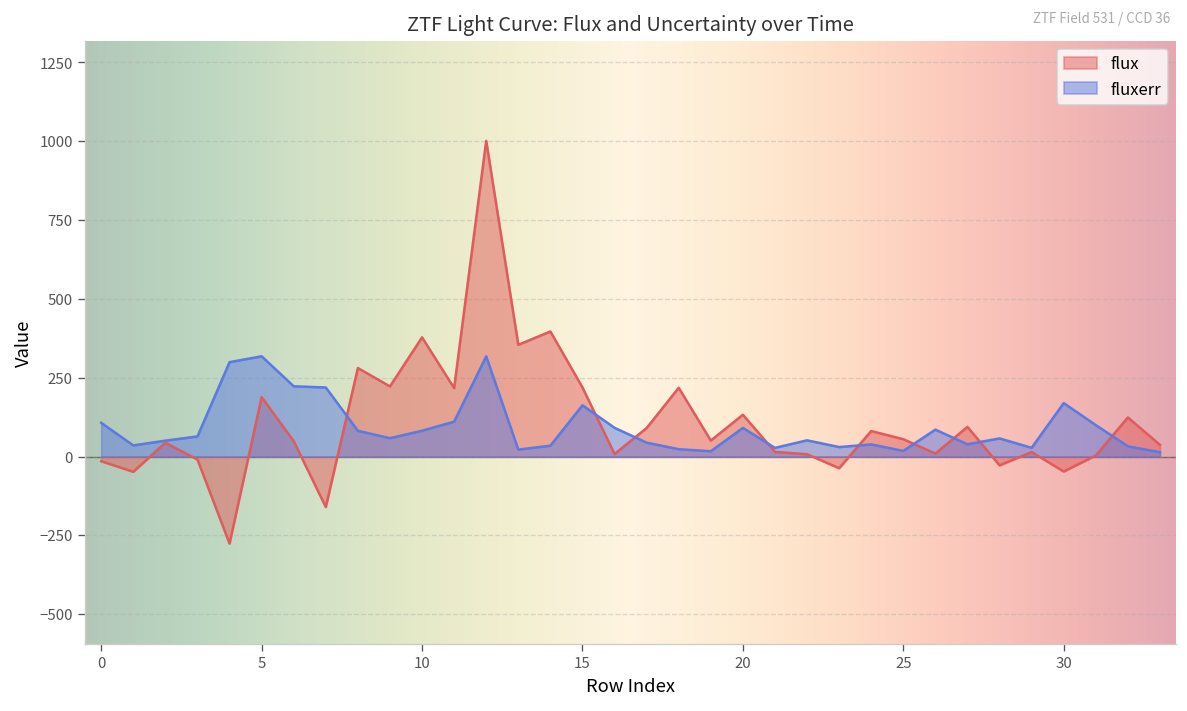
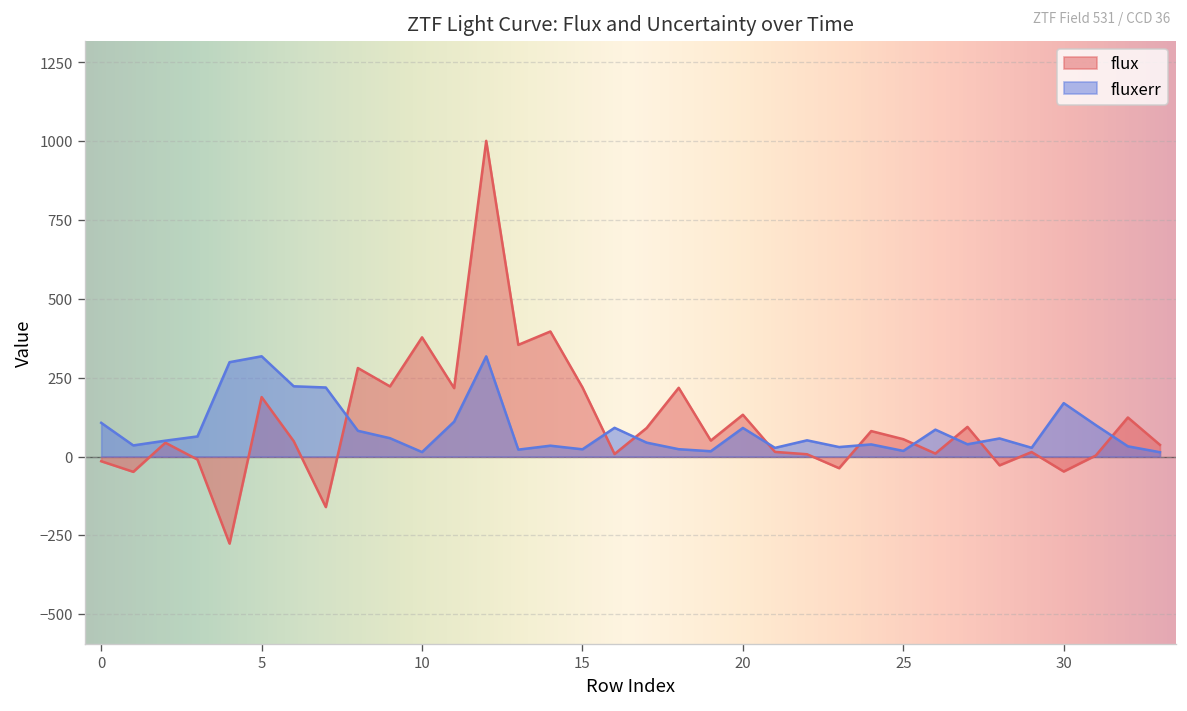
fluxerr, 10: 80 -> 10
fluxerr, 15: 160 -> 20
